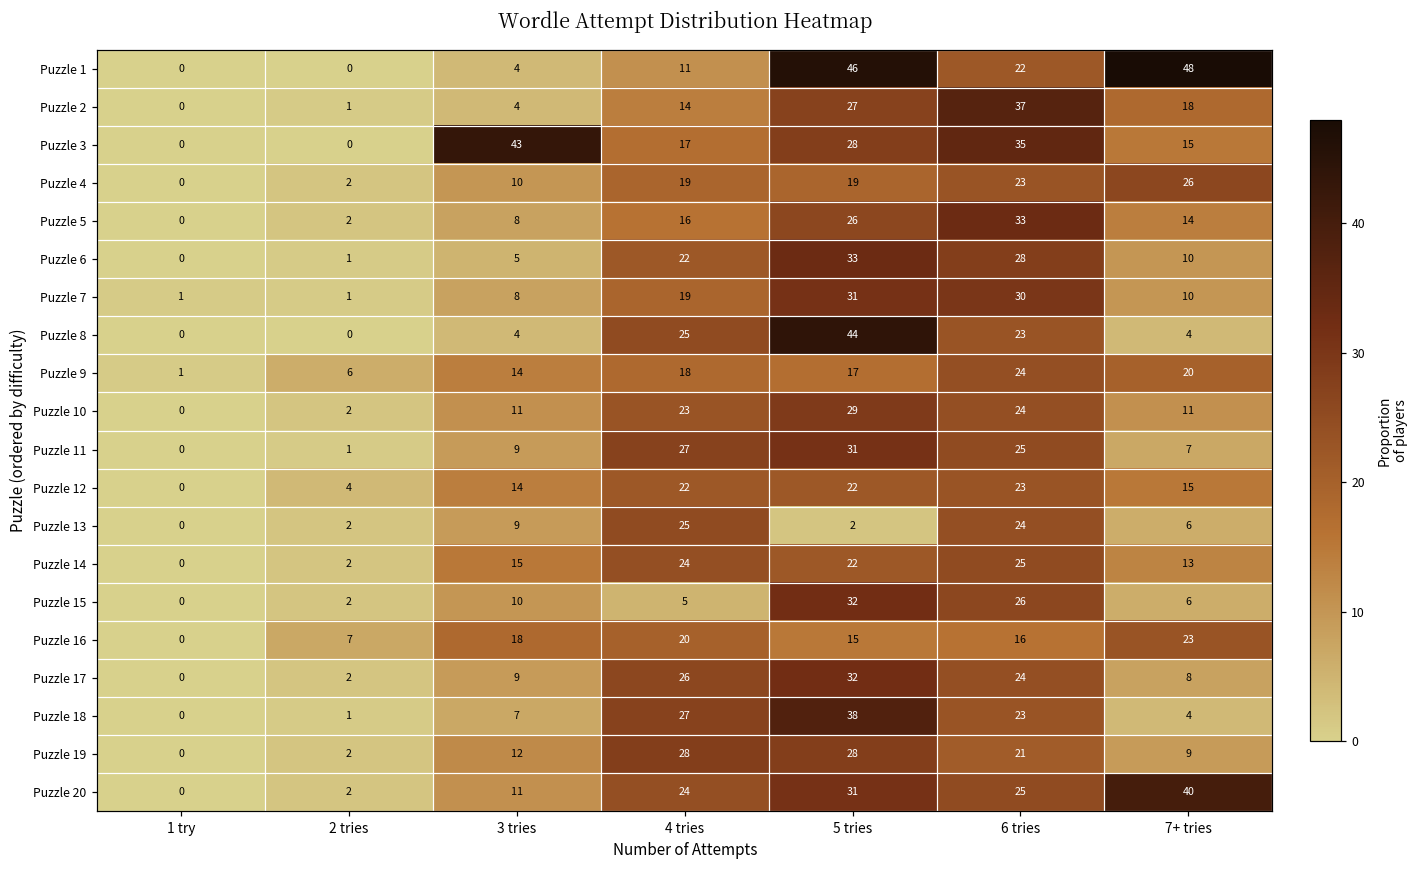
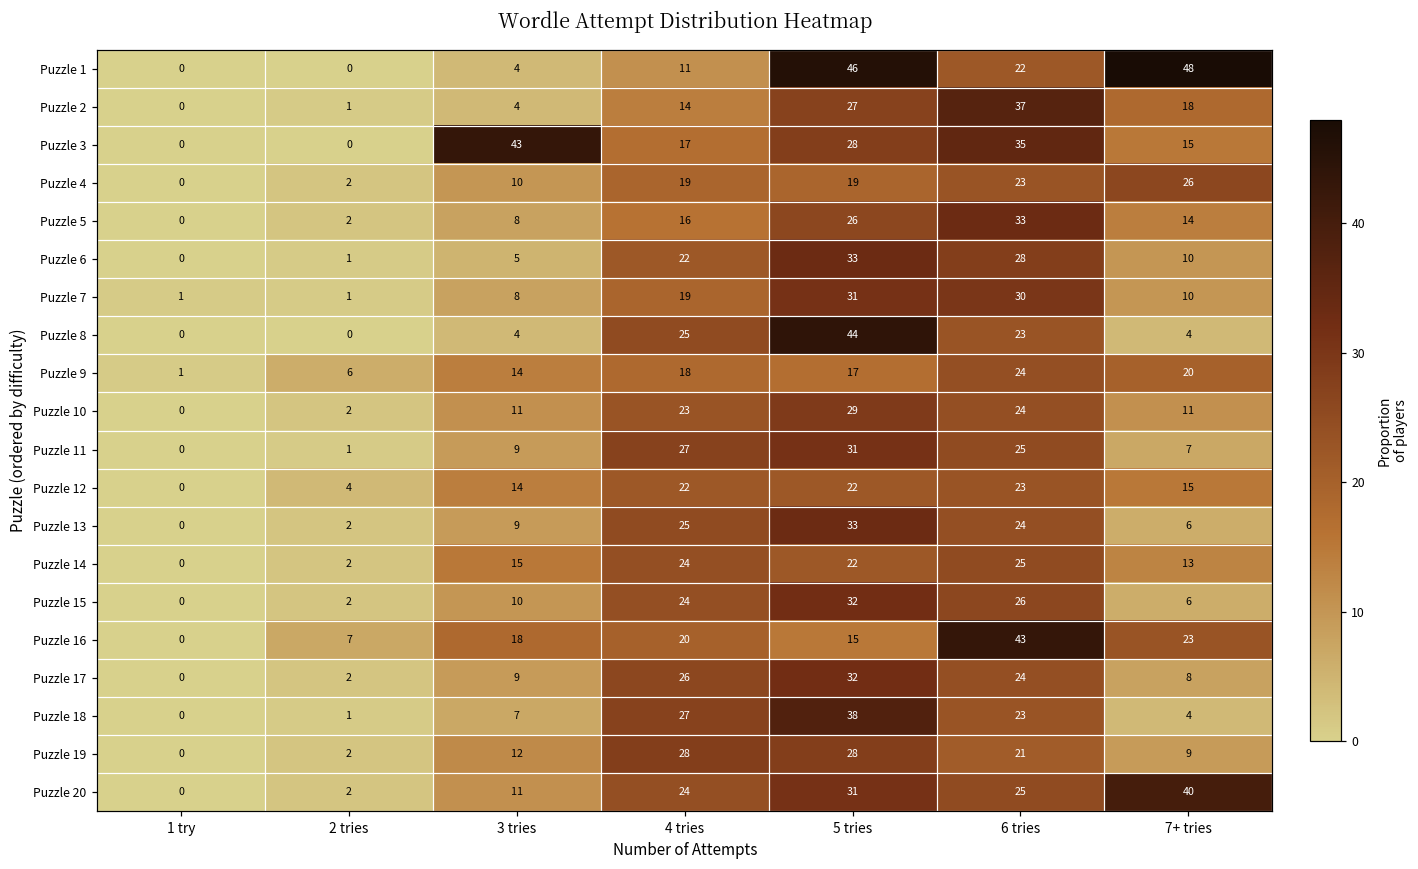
Puzzle 13, 5 tries: 2 -> 33
Puzzle 15, 4 tries: 5 -> 24
Puzzle 16, 6 tries: 16 -> 43
